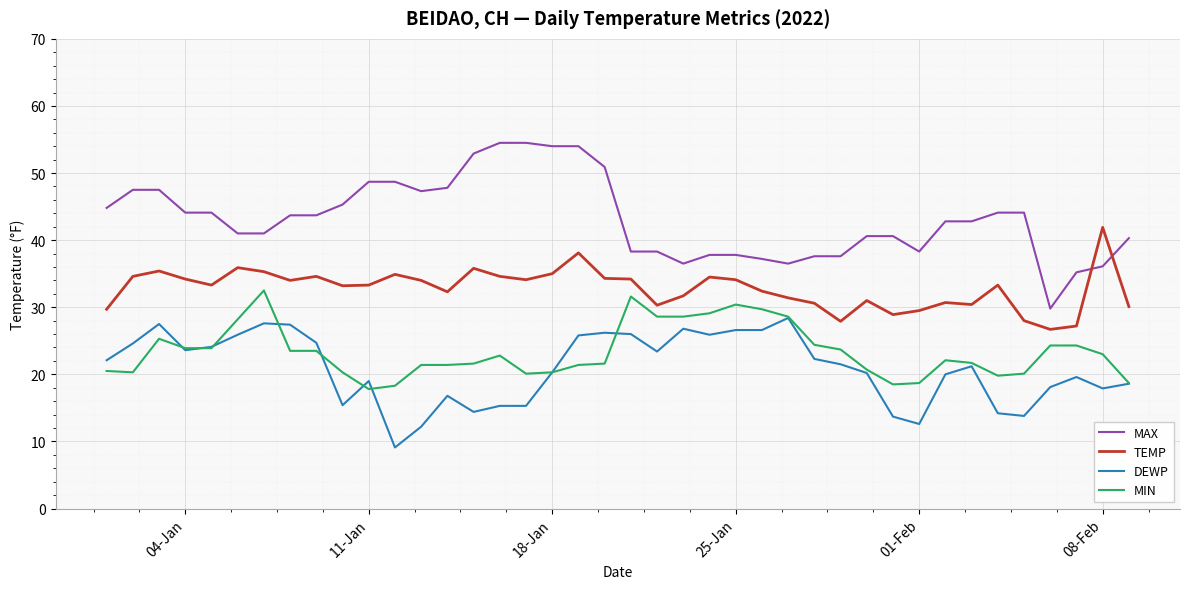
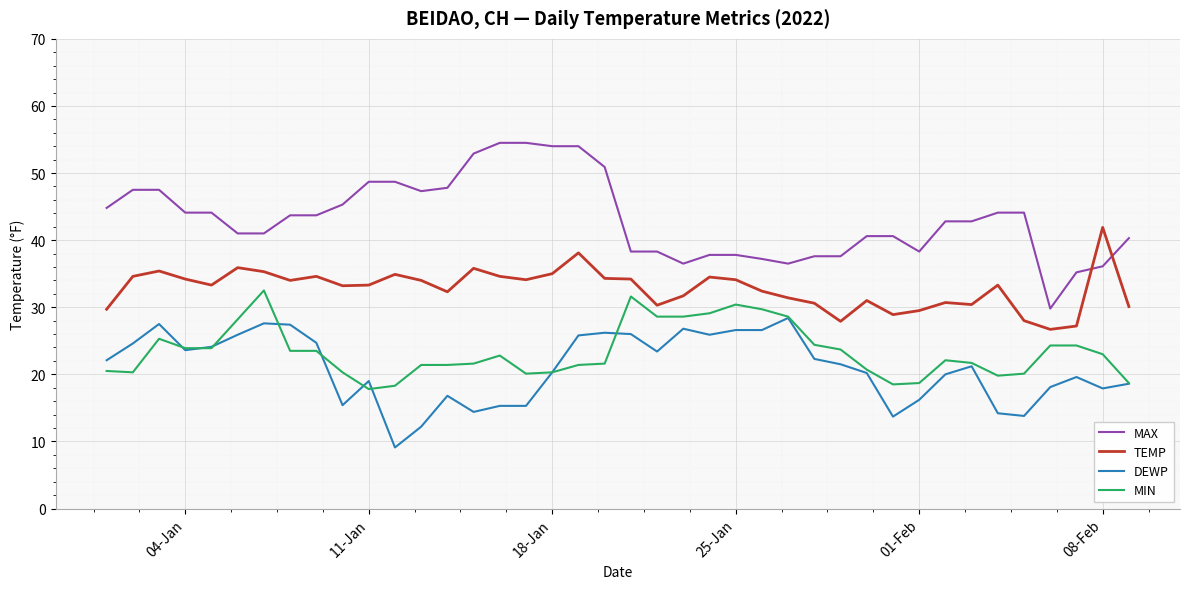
DEWP, 01-Feb: 13 -> 16
